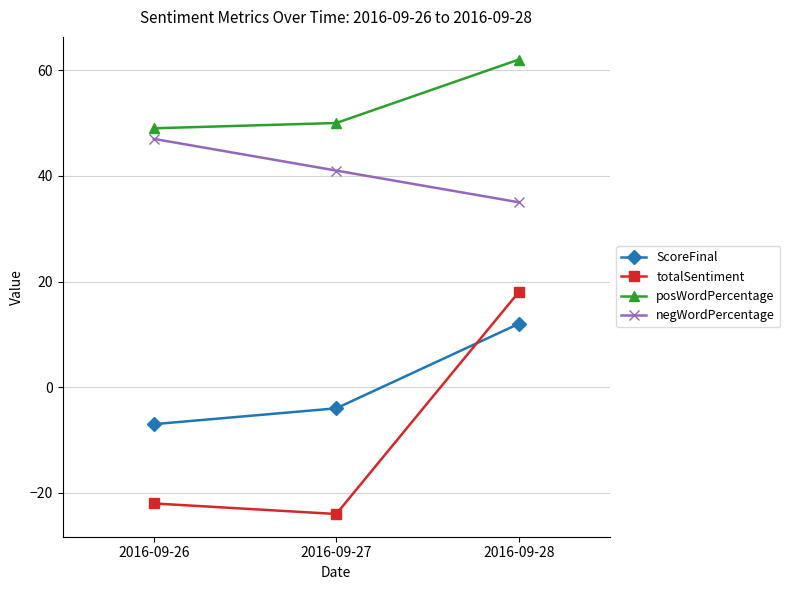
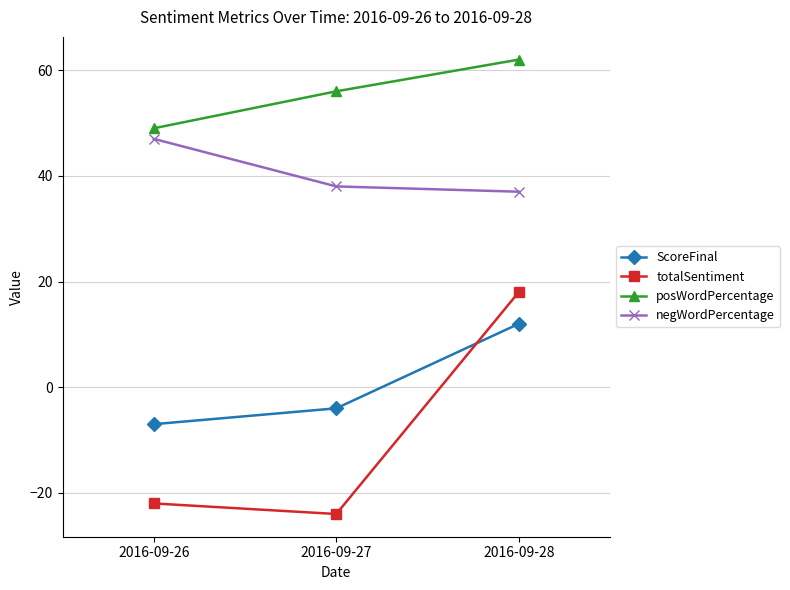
posWordPercentage, 2016-09-27: 50 -> 56
negWordPercentage, 2016-09-27: 41 -> 38
negWordPercentage, 2016-09-28: 35 -> 37
